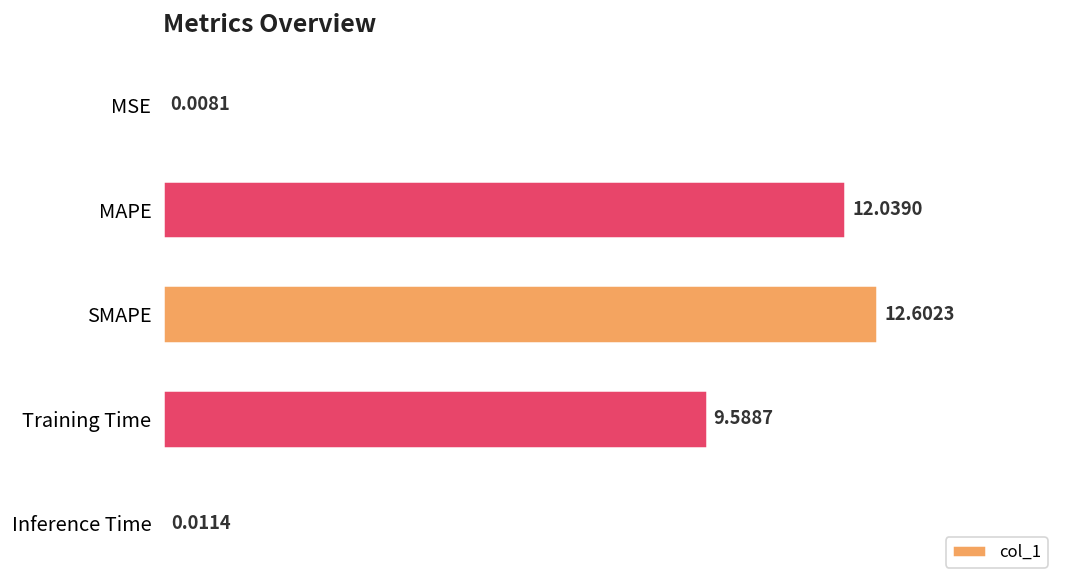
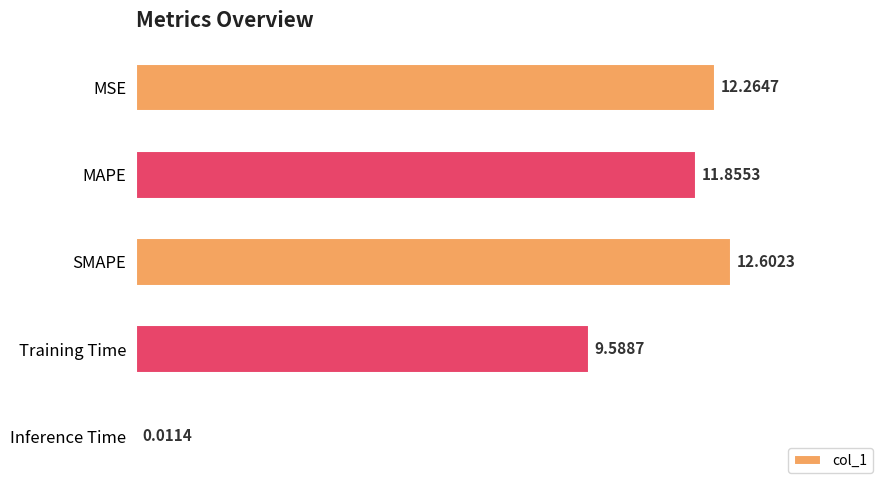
MSE: 0.0081 -> 12.2647
MAPE: 12.0390 -> 11.8553
